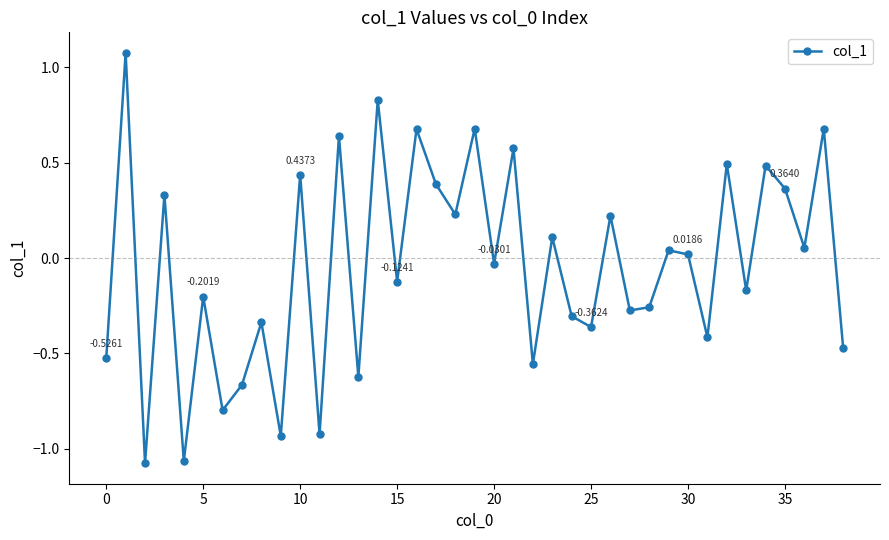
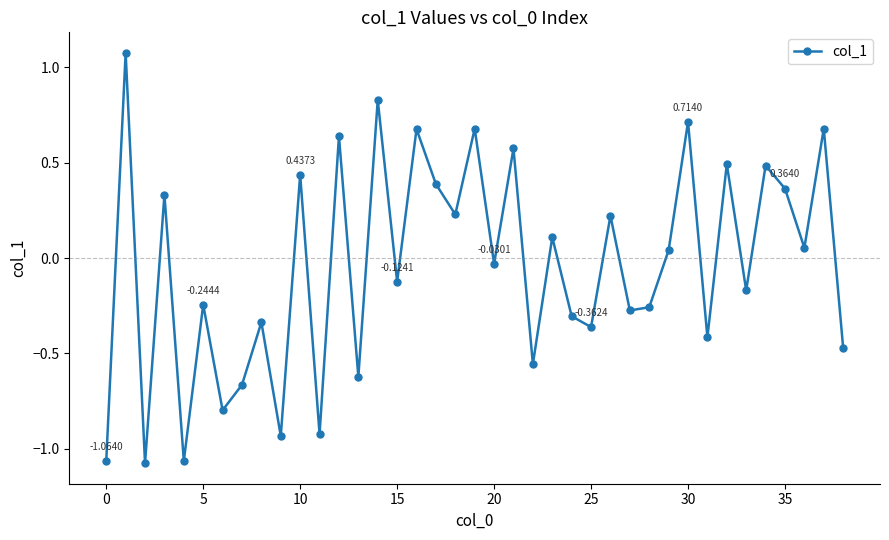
0: -0.5261 -> -1.0640
5: -0.2019 -> -0.2444
30: 0.0186 -> 0.7140
